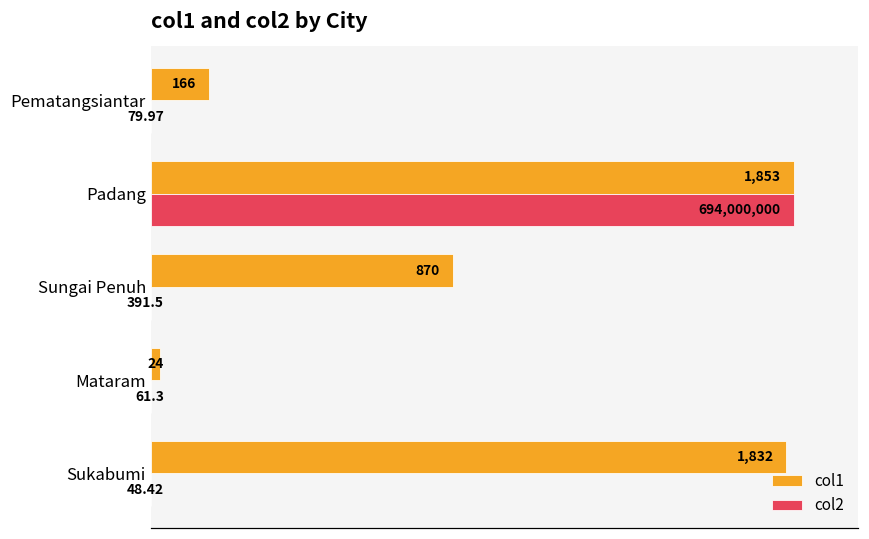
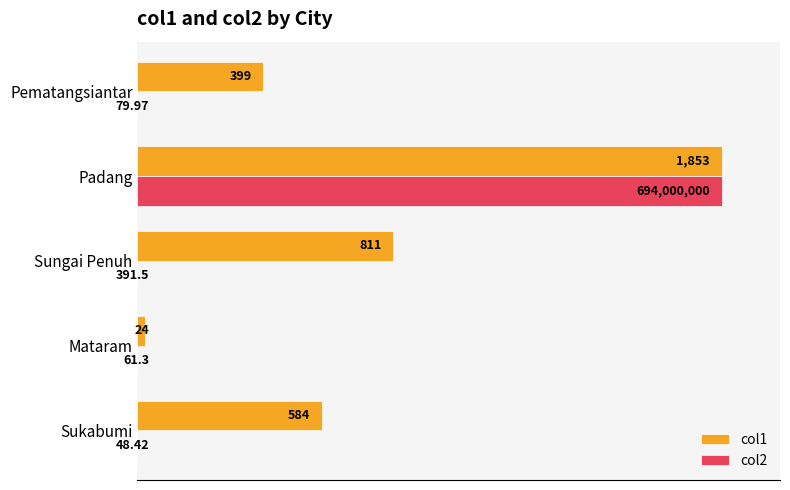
col1, Pematangsiantar: 166 -> 399
col1, Sungai Penuh: 870 -> 811
col1, Sukabumi: 1,832 -> 584
